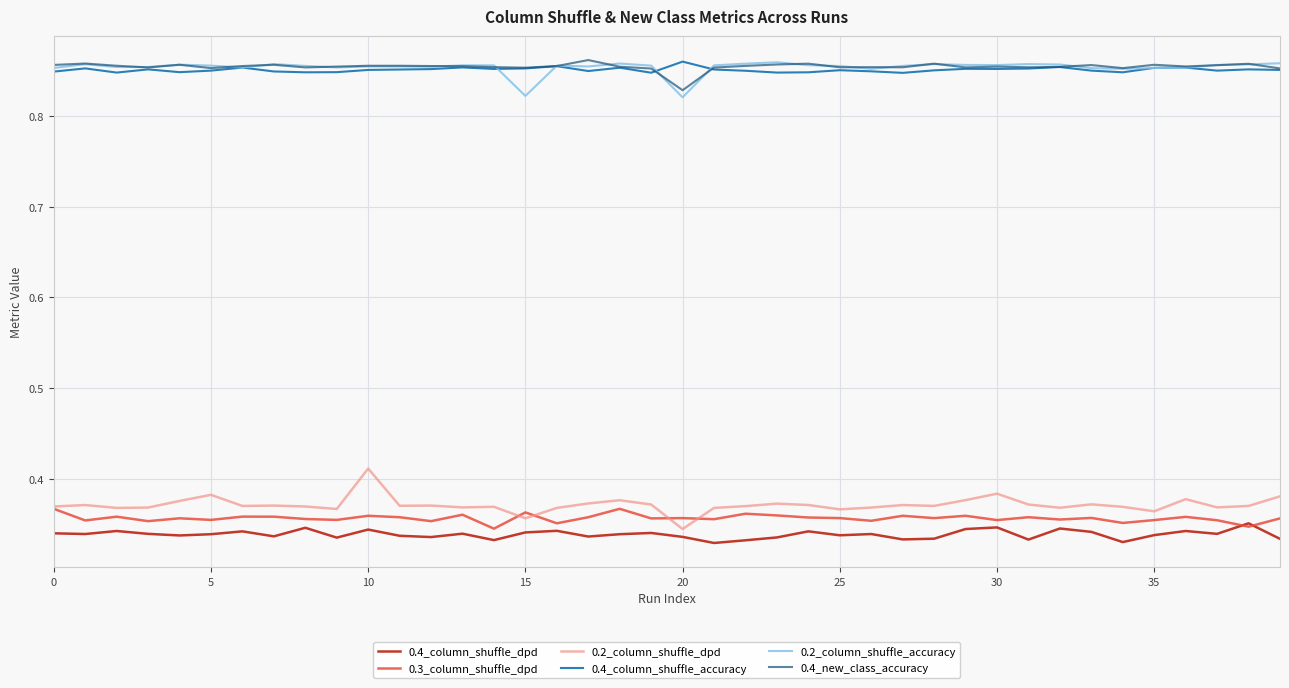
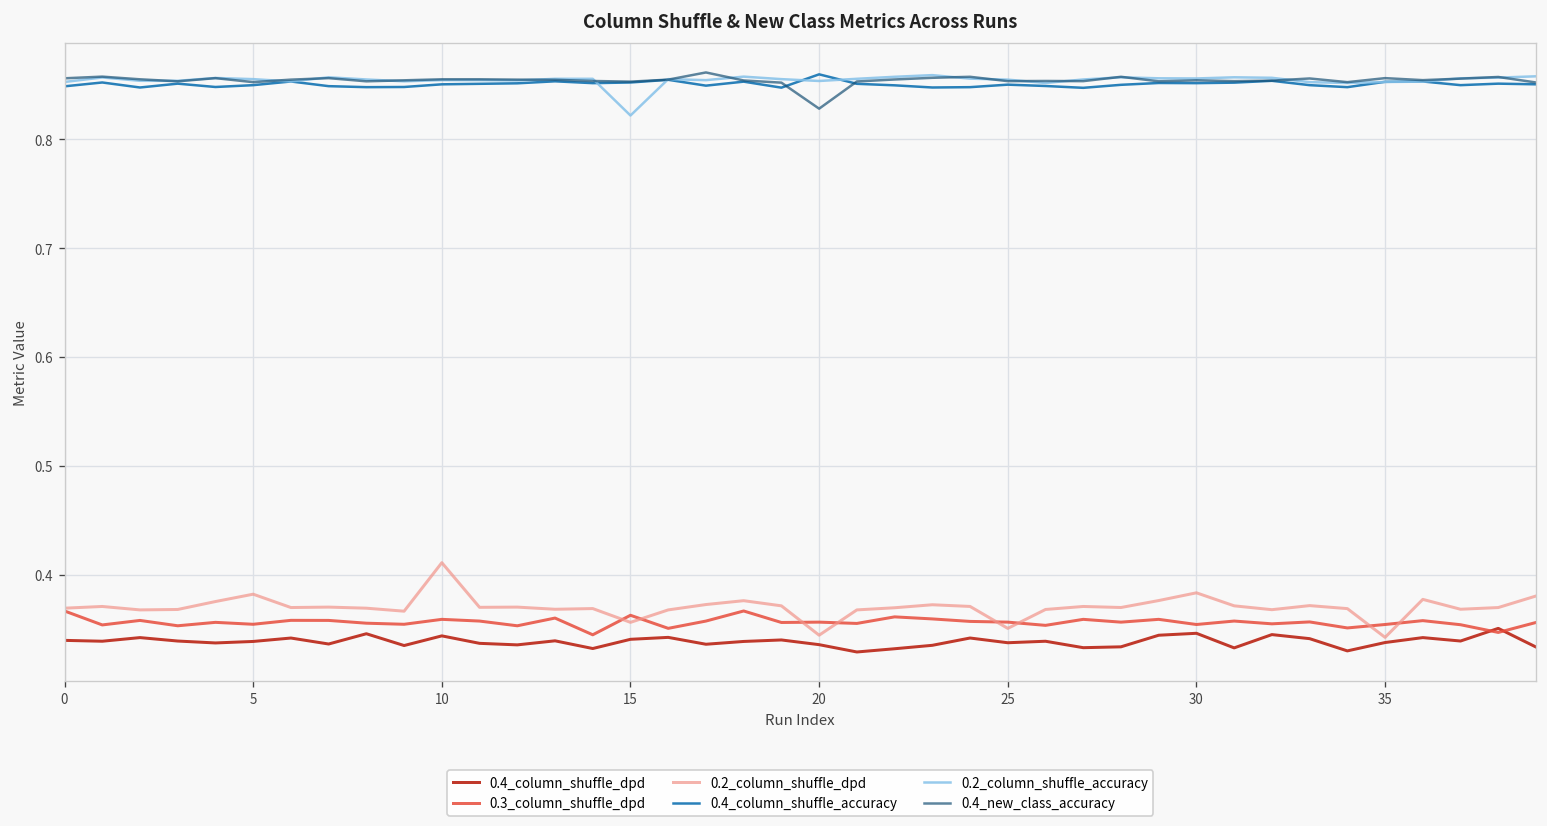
0.2_column_shuffle_accuracy, 20: 0.82 -> 0.85
0.2_column_shuffle_dpd, 25: 0.37 -> 0.35
0.2_column_shuffle_dpd, 35: 0.36 -> 0.34
